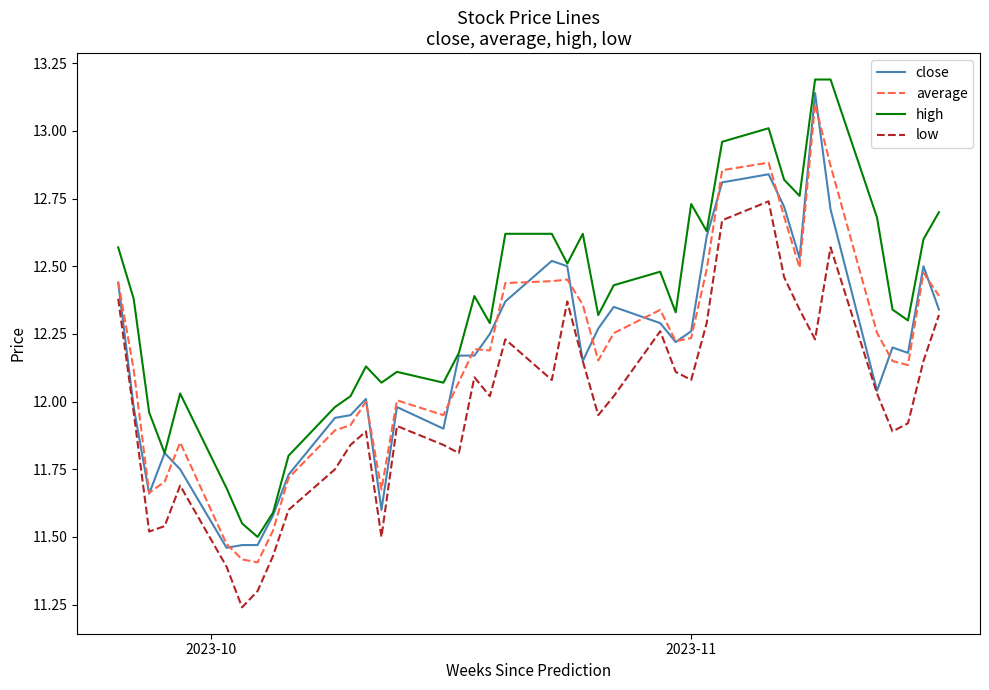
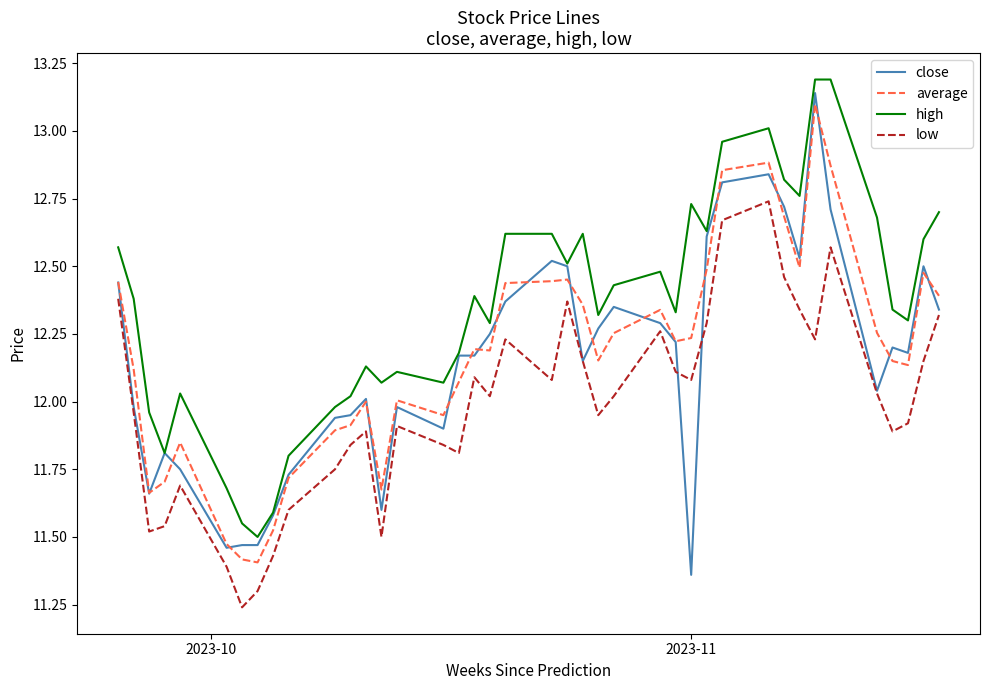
close, 2023-11: 12.26 -> 11.36
